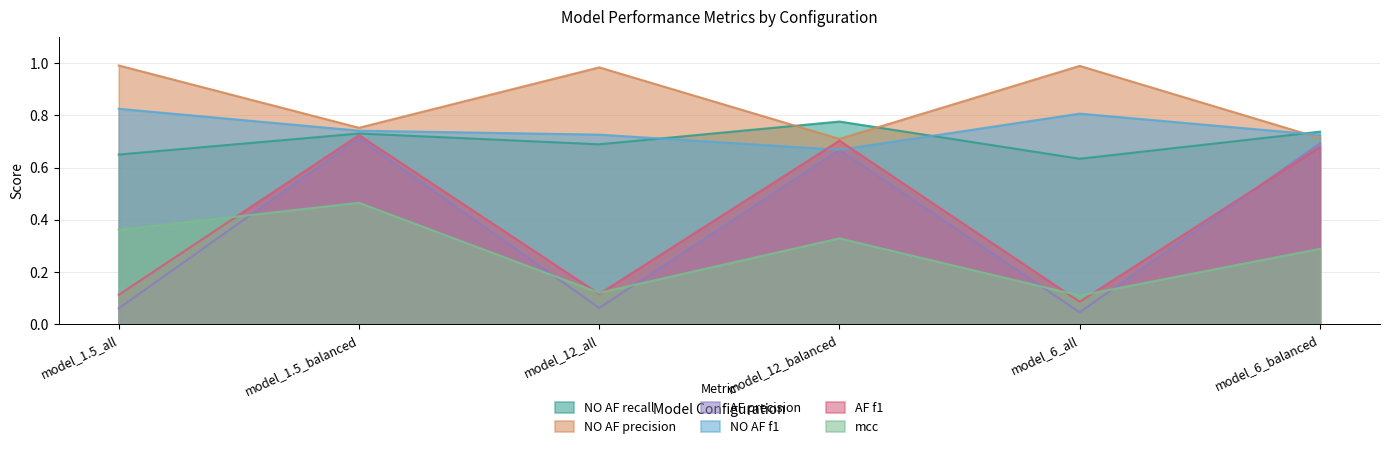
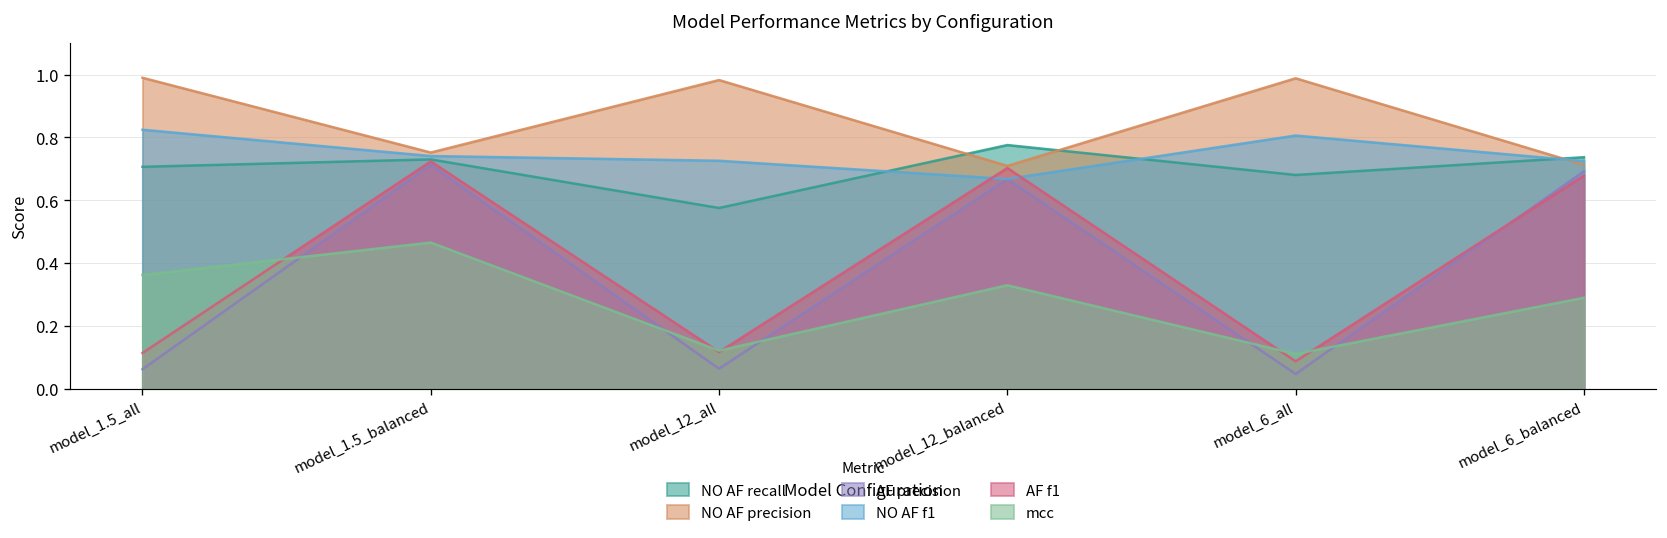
NO AF recall, model_1.5_all: 0.65 -> 0.71
NO AF recall, model_12_all: 0.69 -> 0.58
NO AF recall, model_6_all: 0.63 -> 0.68
